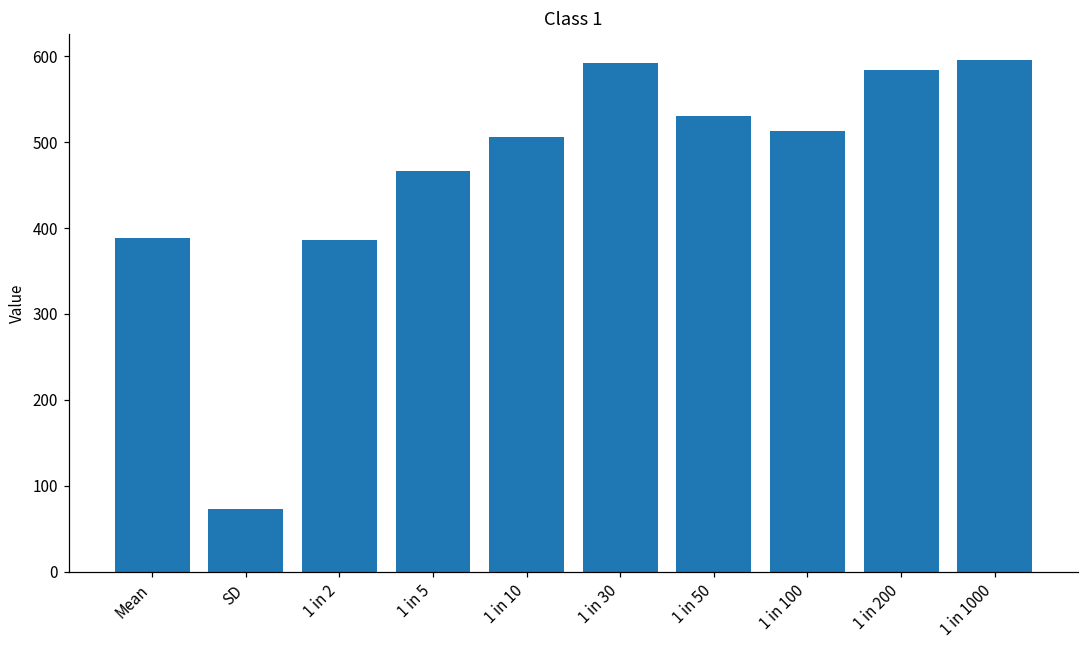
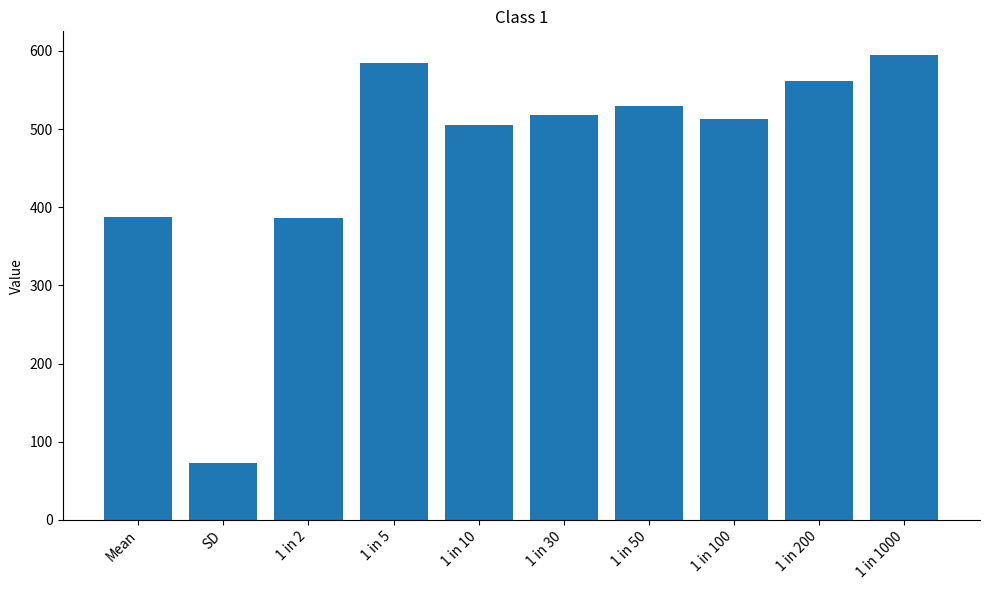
1 in 5: 470 -> 580
1 in 30: 590 -> 520
1 in 200: 580 -> 560
